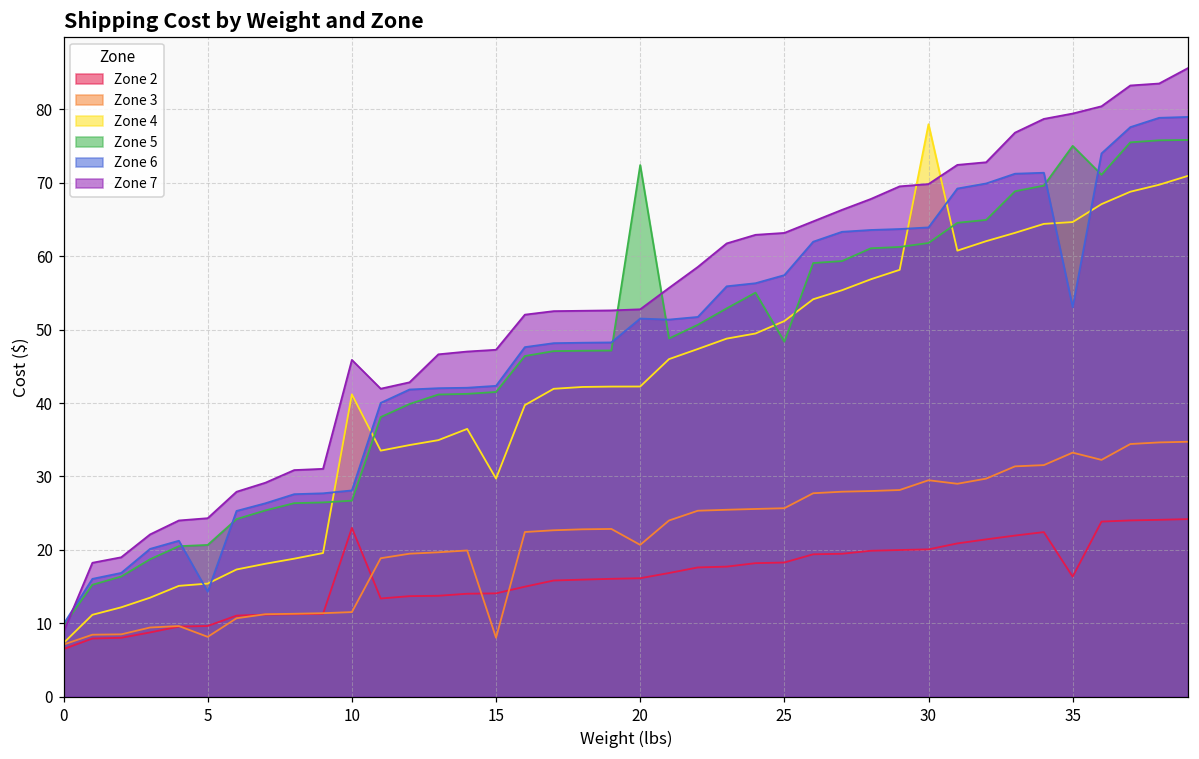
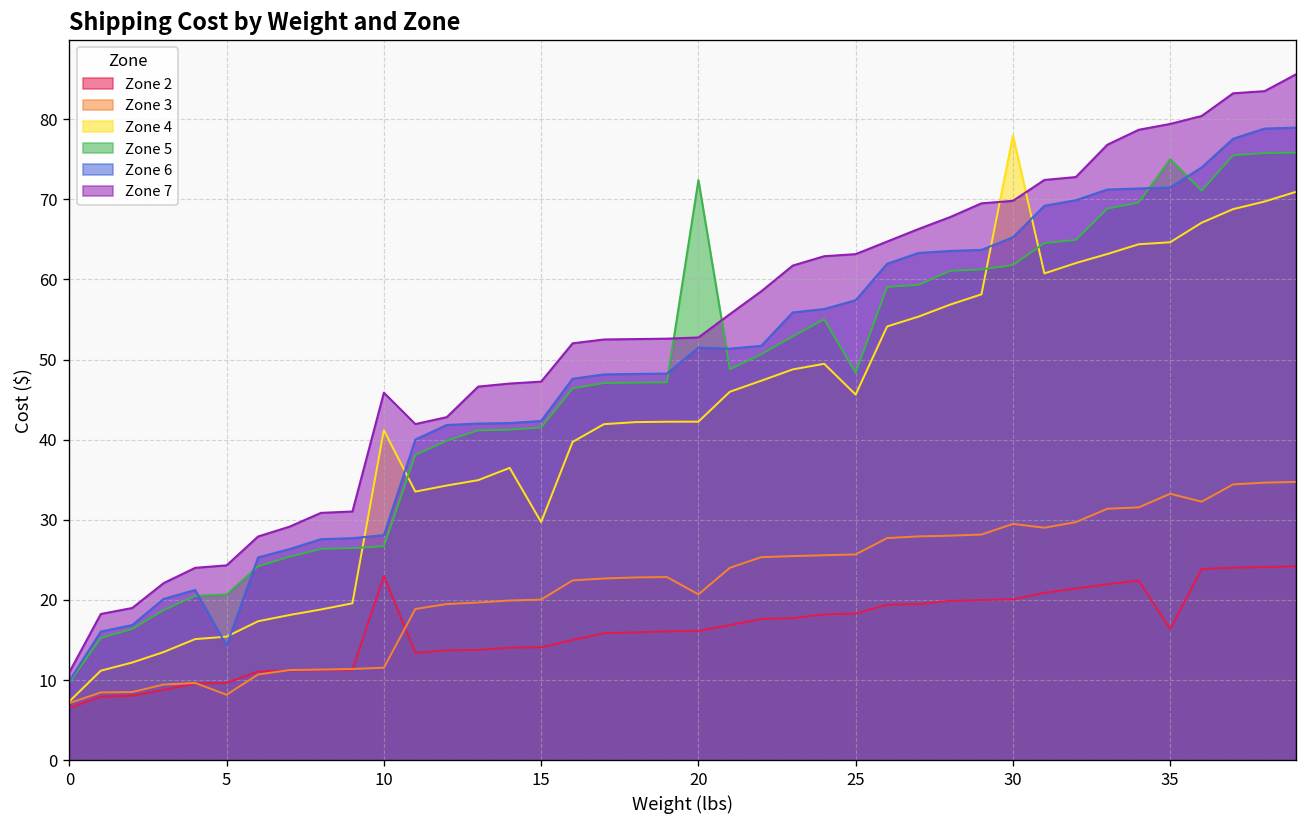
Zone 7, 0: 9 -> 11
Zone 3, 15: 8 -> 20
Zone 4, 25: 51 -> 46
Zone 6, 30: 64 -> 65
Zone 6, 35: 53 -> 71
